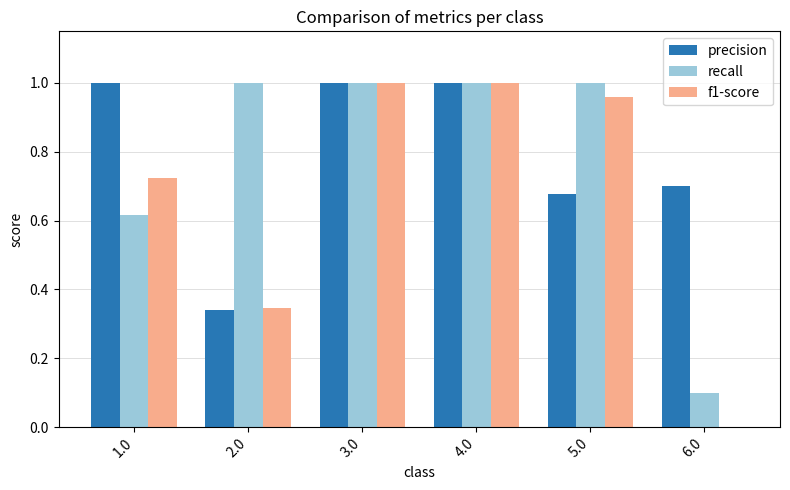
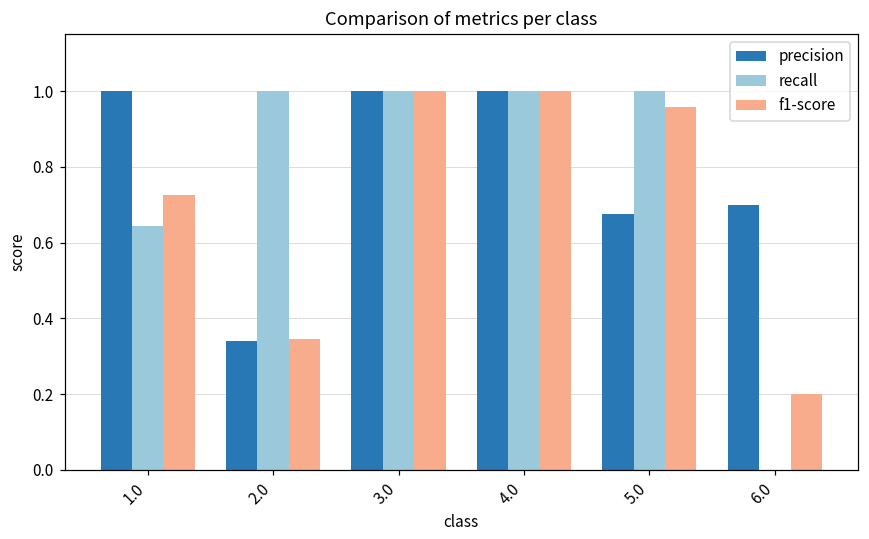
recall, 1.0: 0.62 -> 0.64
recall, 6.0: 0.1 -> 0.0
f1-score, 6.0: 0.0 -> 0.2
